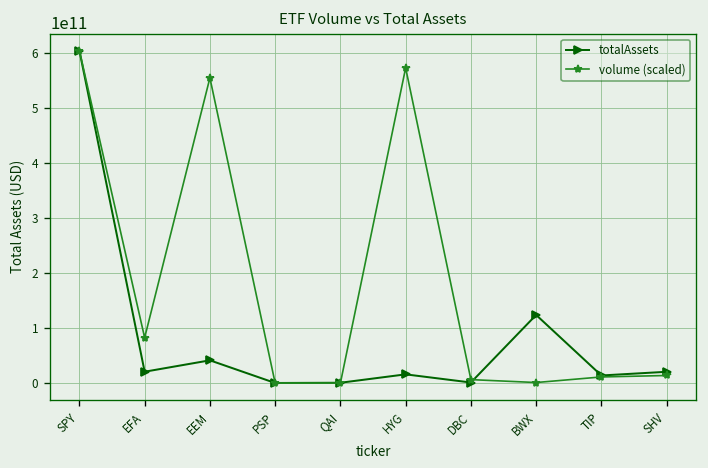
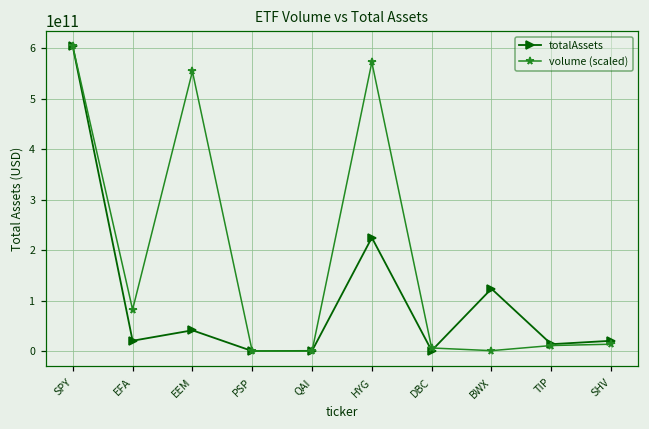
totalAssets, HYG: 20000000000 -> 220000000000
